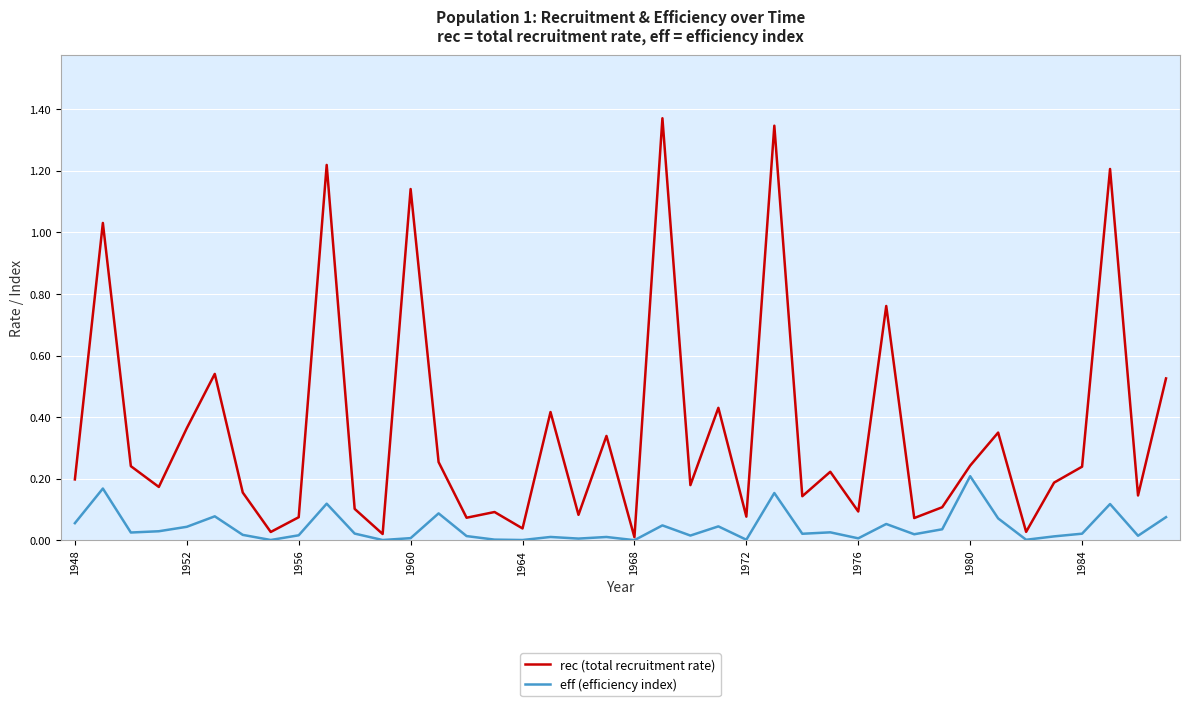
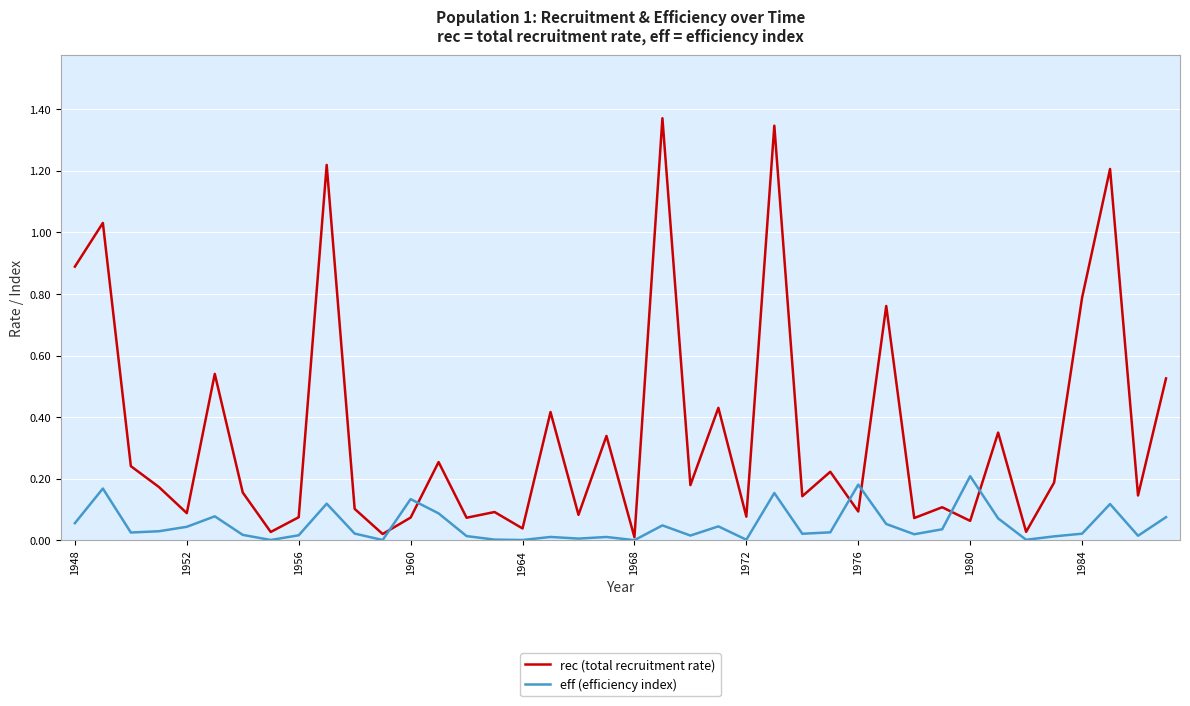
rec (total recruitment rate), 1948: 0.20 -> 0.89
rec (total recruitment rate), 1952: 0.36 -> 0.09
rec (total recruitment rate), 1960: 1.14 -> 0.07
eff (efficiency index), 1960: 0.01 -> 0.13
eff (efficiency index), 1976: 0.01 -> 0.18
rec (total recruitment rate), 1980: 0.24 -> 0.06
rec (total recruitment rate), 1984: 0.24 -> 0.79
